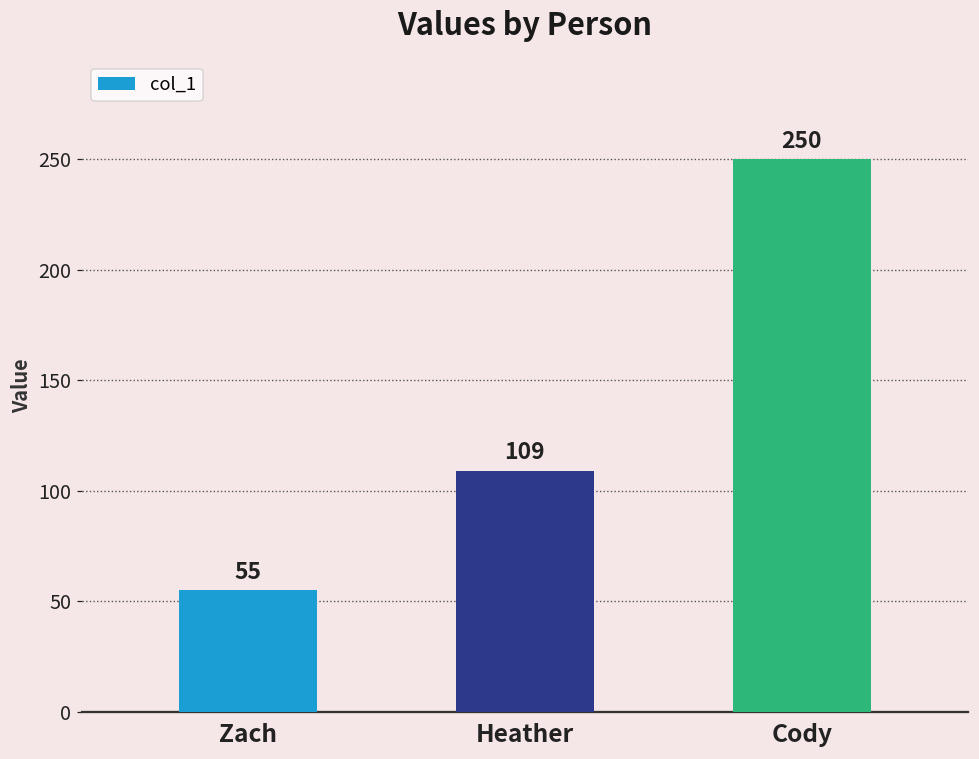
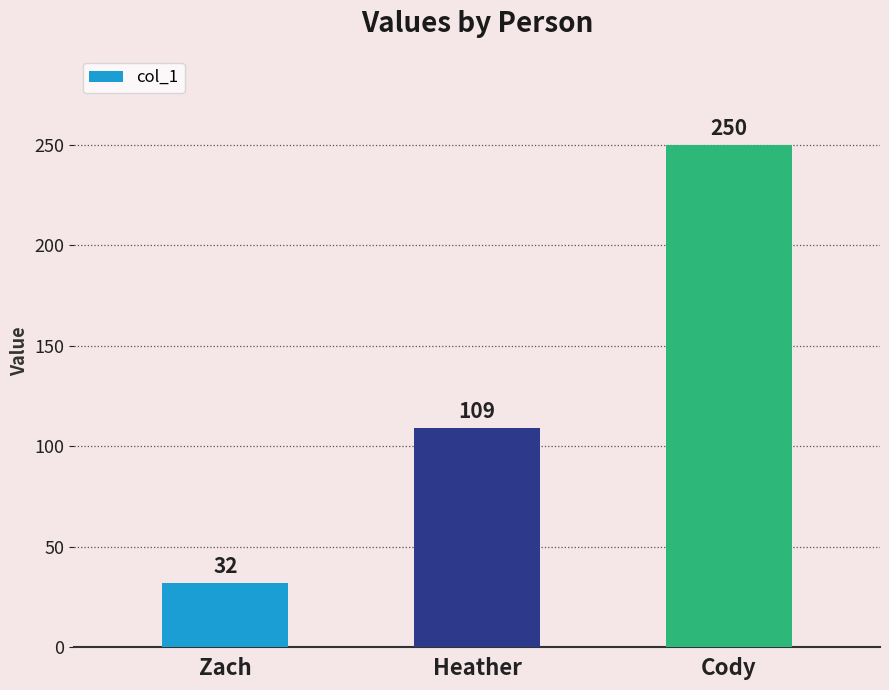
Zach: 55 -> 32
